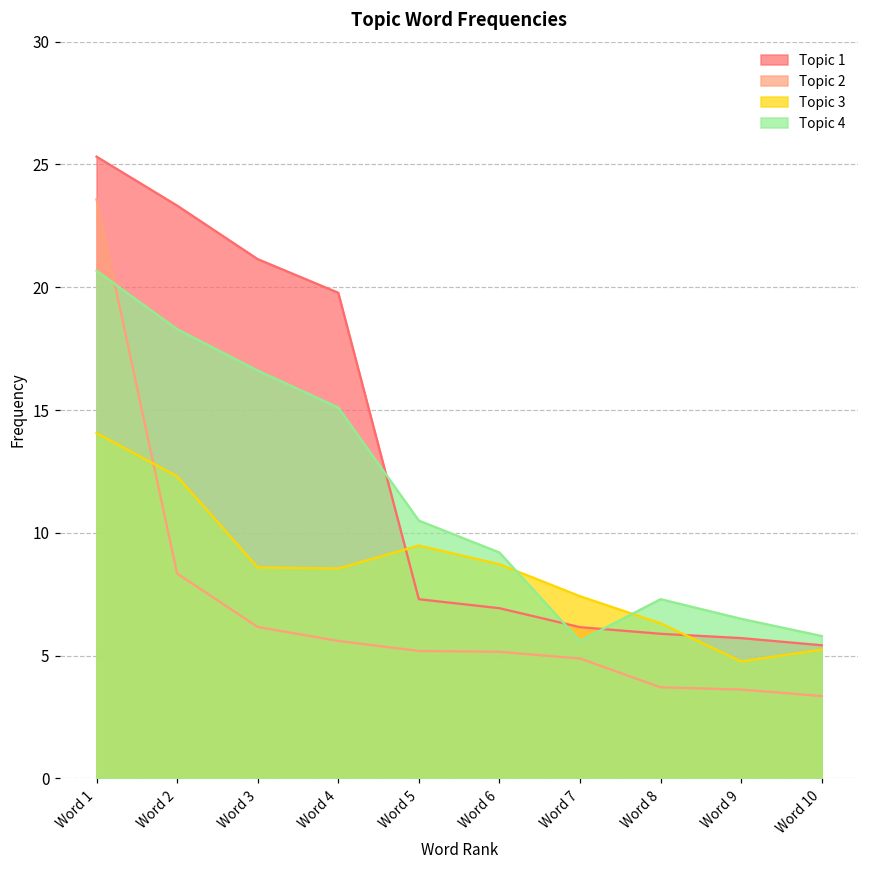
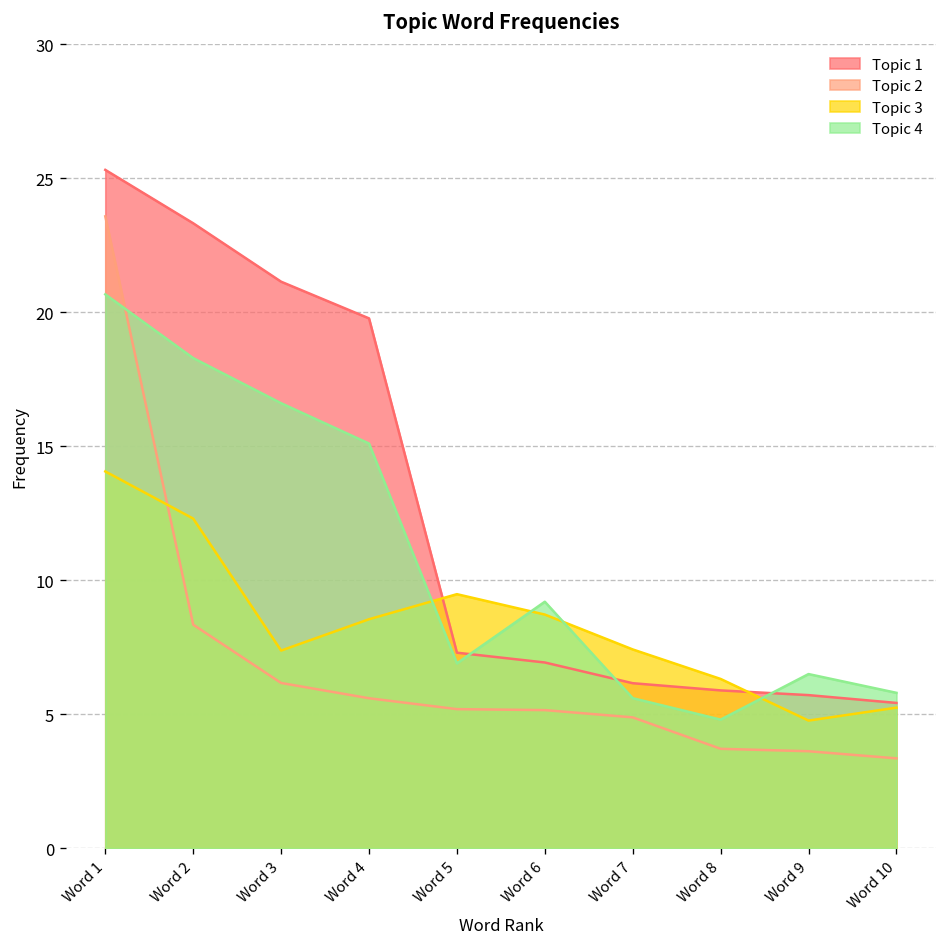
Topic 3, Word 3: 8.6 -> 7.4
Topic 4, Word 5: 10.5 -> 6.9
Topic 4, Word 8: 7.3 -> 4.8
